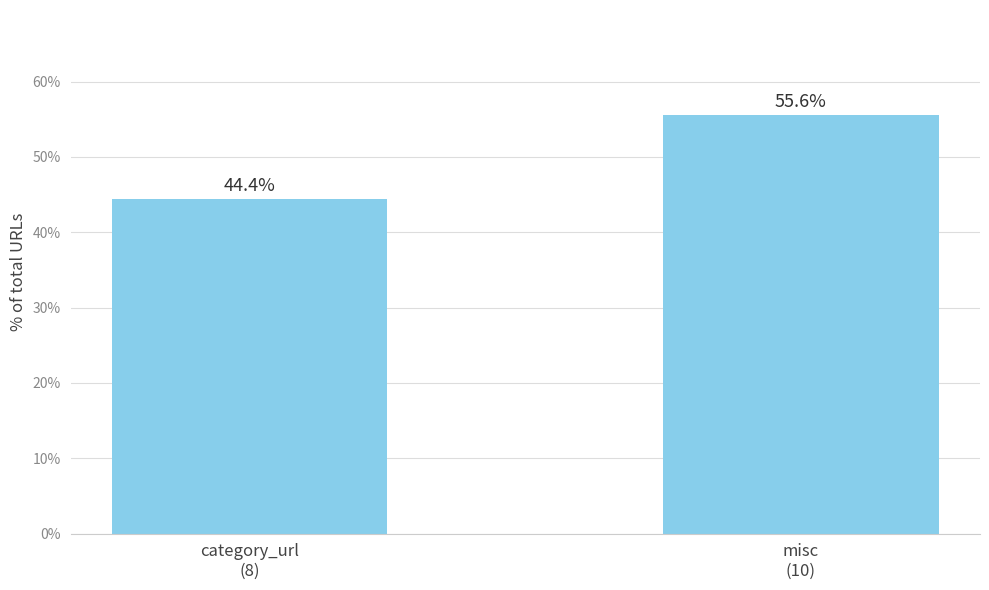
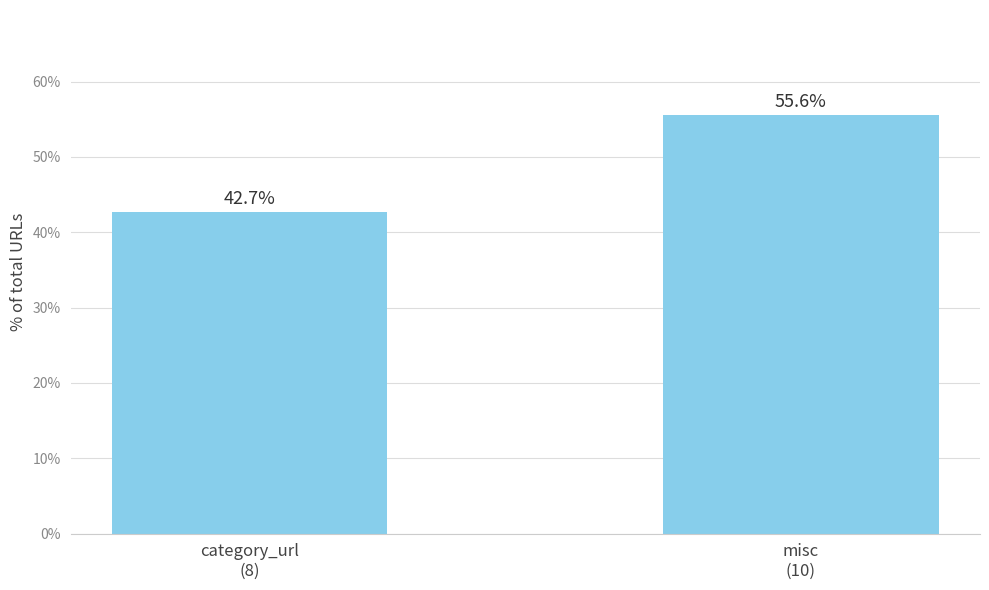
category_url (8): 44.4% -> 42.7%
